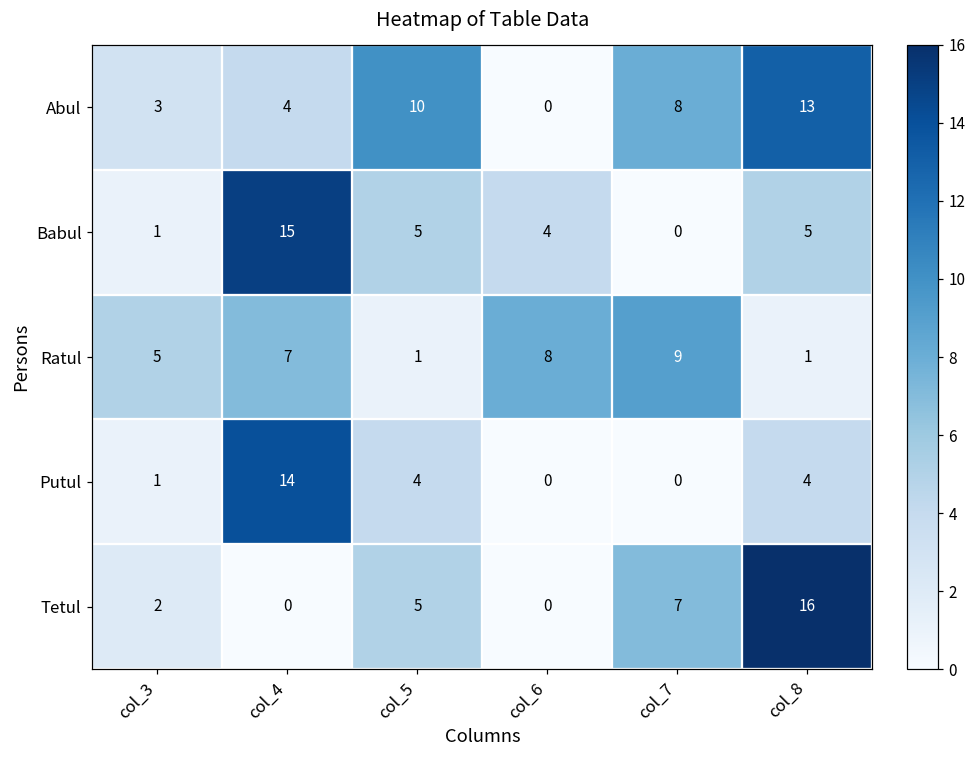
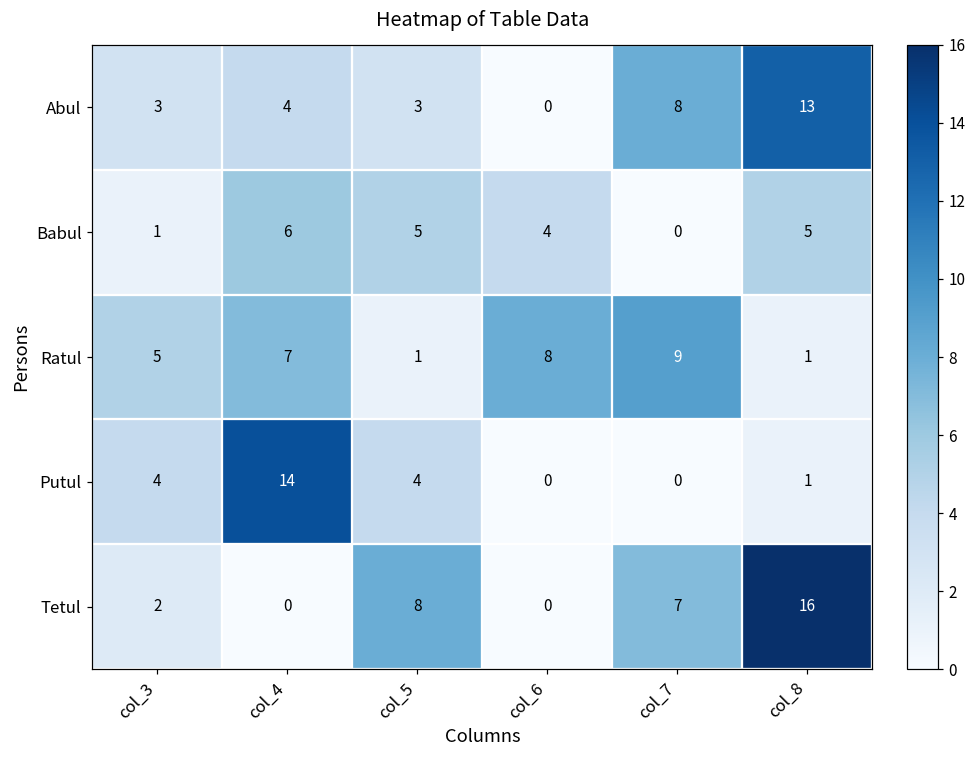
Abul, col_5: 10 -> 3
Babul, col_4: 15 -> 6
Putul, col_3: 1 -> 4
Putul, col_8: 4 -> 1
Tetul, col_5: 5 -> 8
